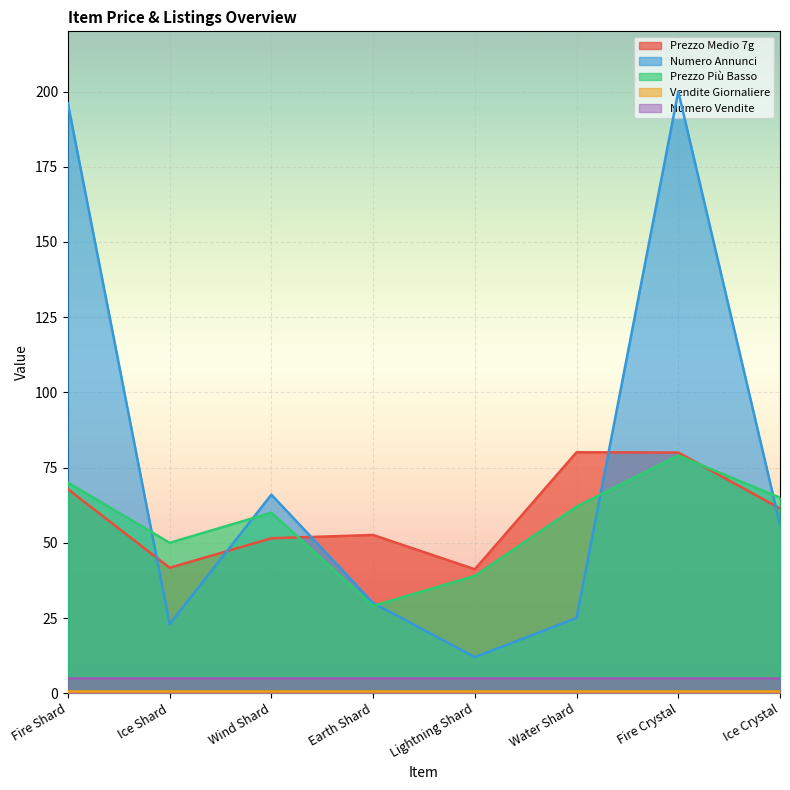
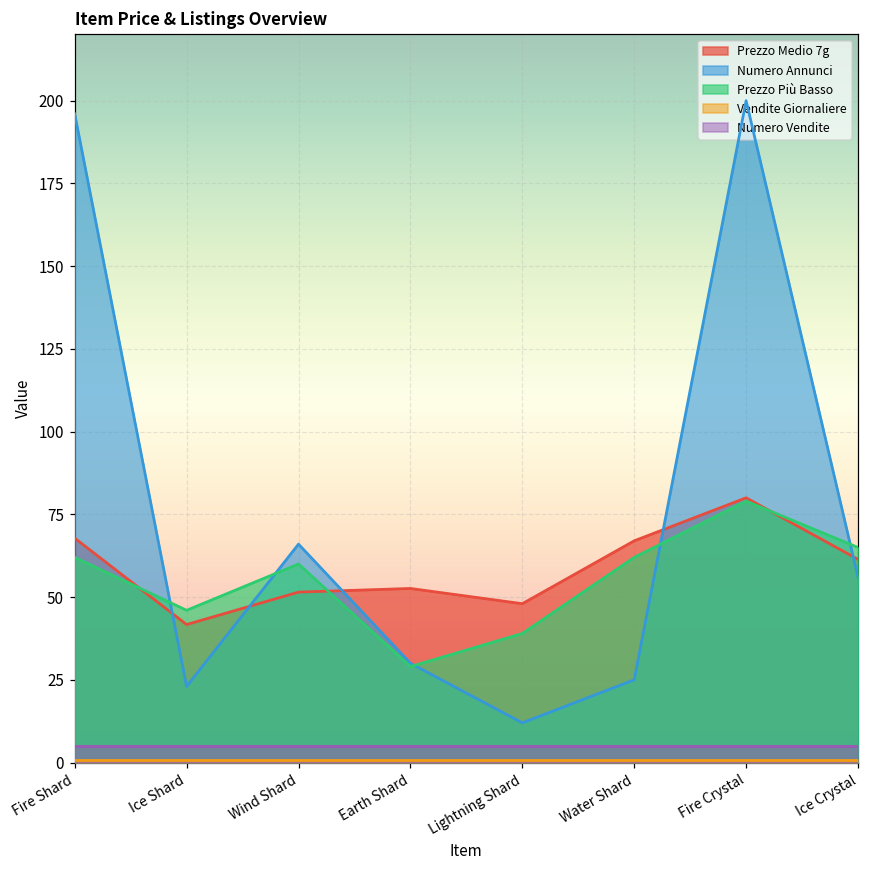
Prezzo Più Basso, Fire Shard: 70 -> 62
Prezzo Più Basso, Ice Shard: 50 -> 46
Prezzo Medio 7g, Lightning Shard: 41 -> 48
Prezzo Medio 7g, Water Shard: 80 -> 67
